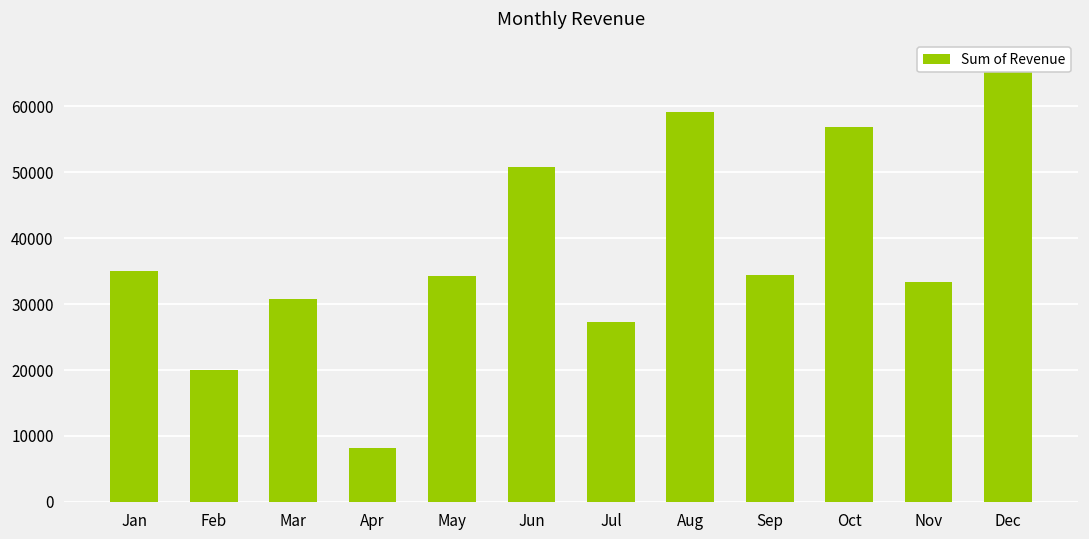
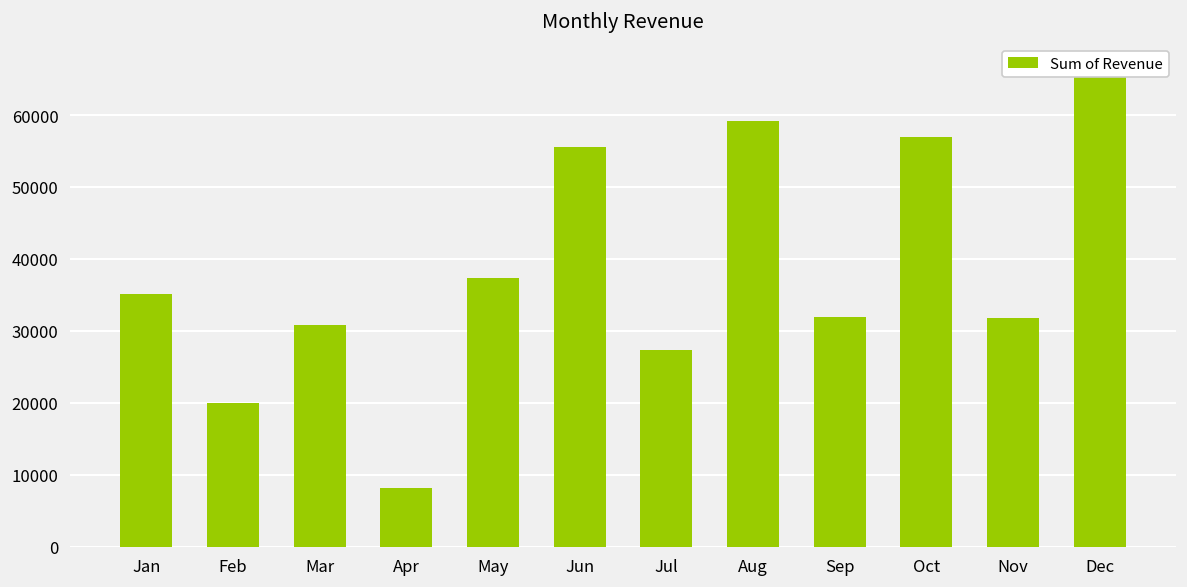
May: 34000 -> 37000
Jun: 51000 -> 56000
Sep: 34000 -> 32000
Nov: 33000 -> 32000
